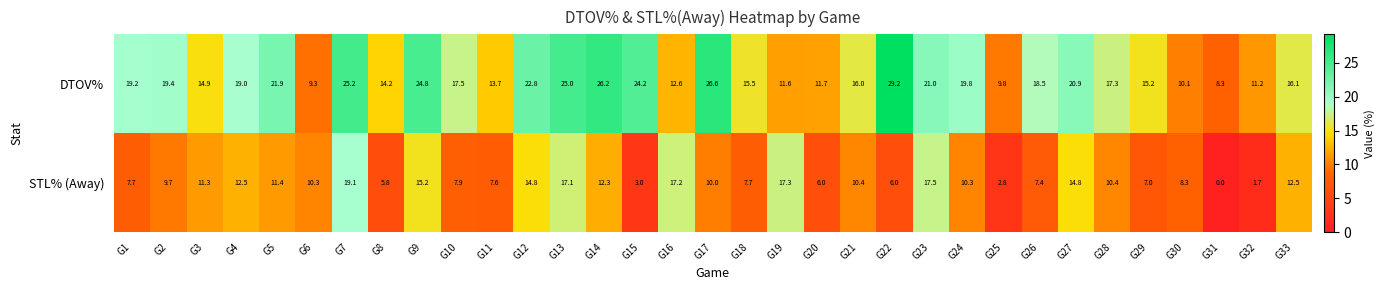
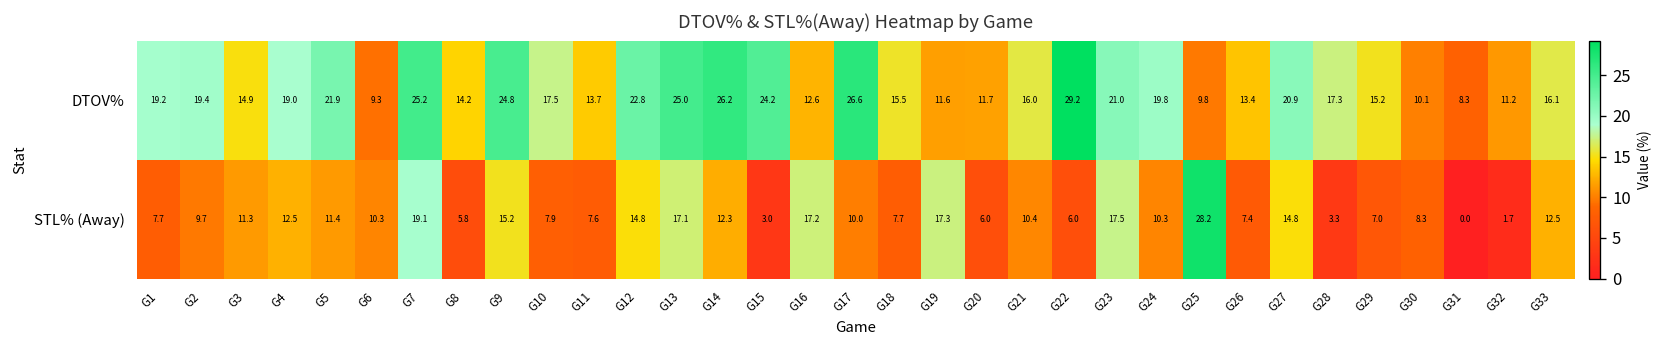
DTOV%, G26: 18.5 -> 13.4
STL% (Away), G25: 2.8 -> 28.2
STL% (Away), G28: 10.4 -> 3.3
